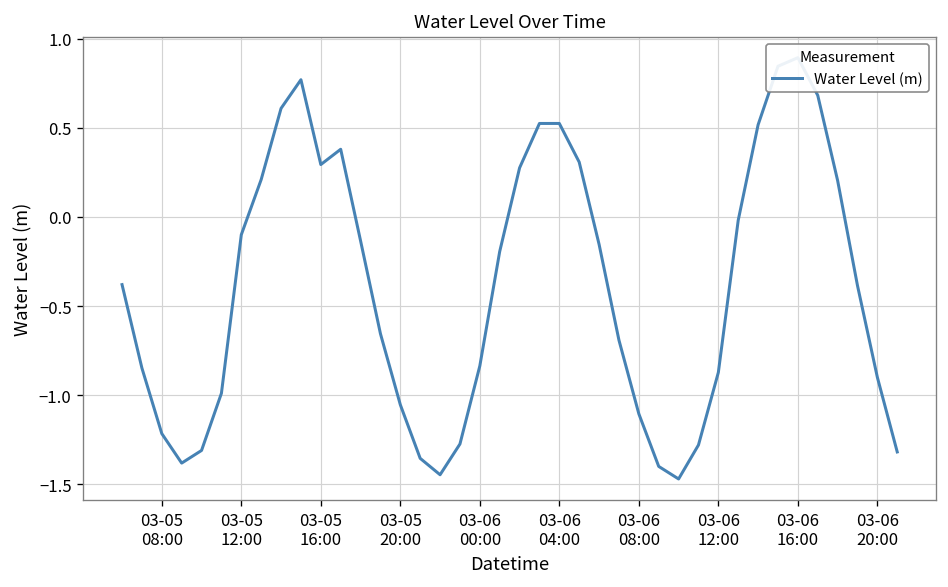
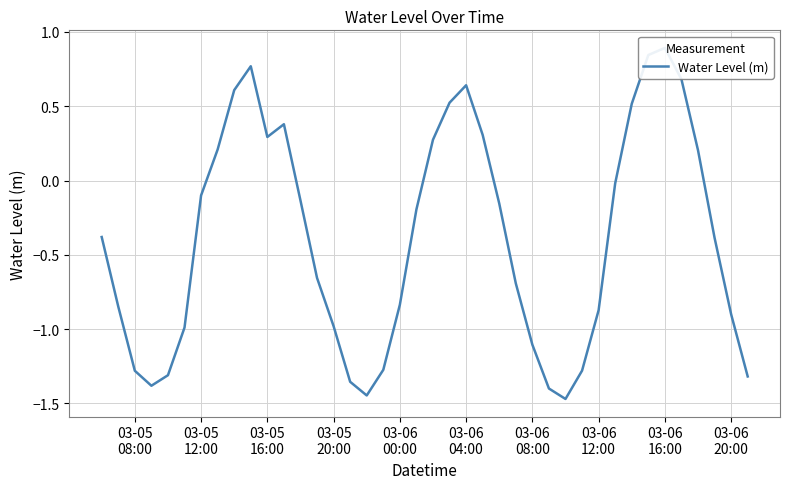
03-05 08:00: -1.22 -> -1.28
03-05 20:00: -1.05 -> -0.98
03-06 04:00: 0.52 -> 0.64
